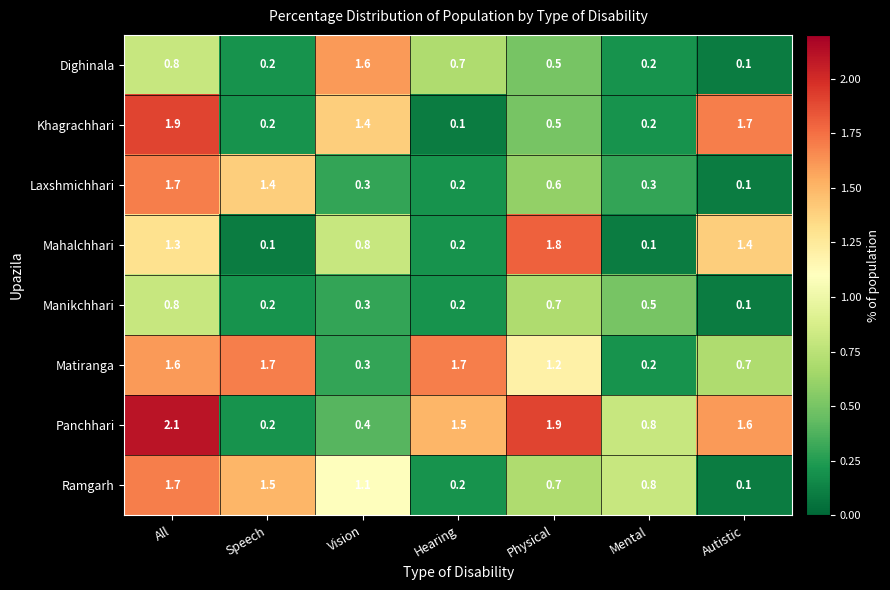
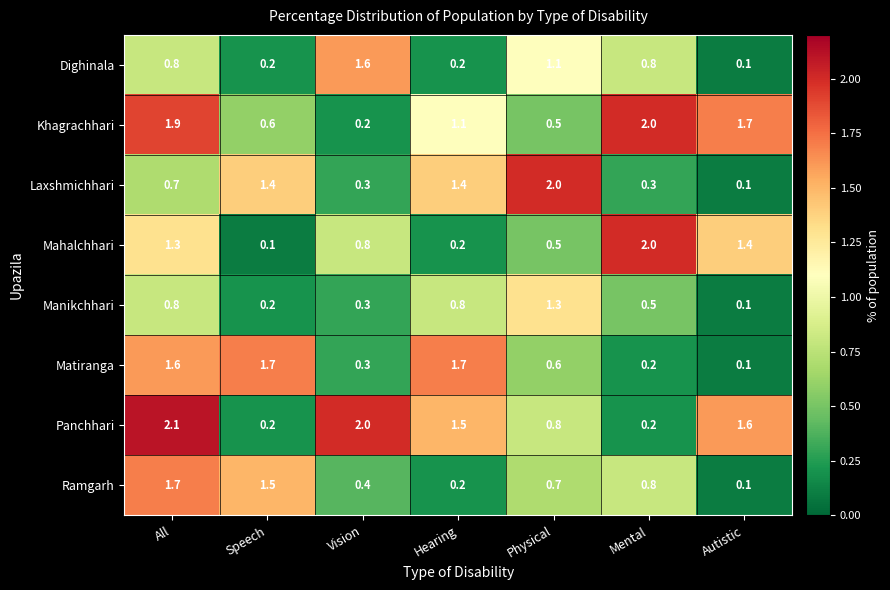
Dighinala, Hearing: 0.7 -> 0.2
Dighinala, Physical: 0.5 -> 1.1
Dighinala, Mental: 0.2 -> 0.8
Khagrachhari, Speech: 0.2 -> 0.6
Khagrachhari, Vision: 1.4 -> 0.2
Khagrachhari, Hearing: 0.1 -> 1.1
Khagrachhari, Mental: 0.2 -> 2.0
Laxshmichhari, All: 1.7 -> 0.7
Laxshmichhari, Hearing: 0.2 -> 1.4
Laxshmichhari, Physical: 0.6 -> 2.0
Mahalchhari, Physical: 1.8 -> 0.5
Mahalchhari, Mental: 0.1 -> 2.0
Manikchhari, Hearing: 0.2 -> 0.8
Manikchhari, Physical: 0.7 -> 1.3
Matiranga, Physical: 1.2 -> 0.6
Matiranga, Autistic: 0.7 -> 0.1
Panchhari, Vision: 0.4 -> 2.0
Panchhari, Physical: 1.9 -> 0.8
Panchhari, Mental: 0.8 -> 0.2
Ramgarh, Vision: 1.1 -> 0.4
